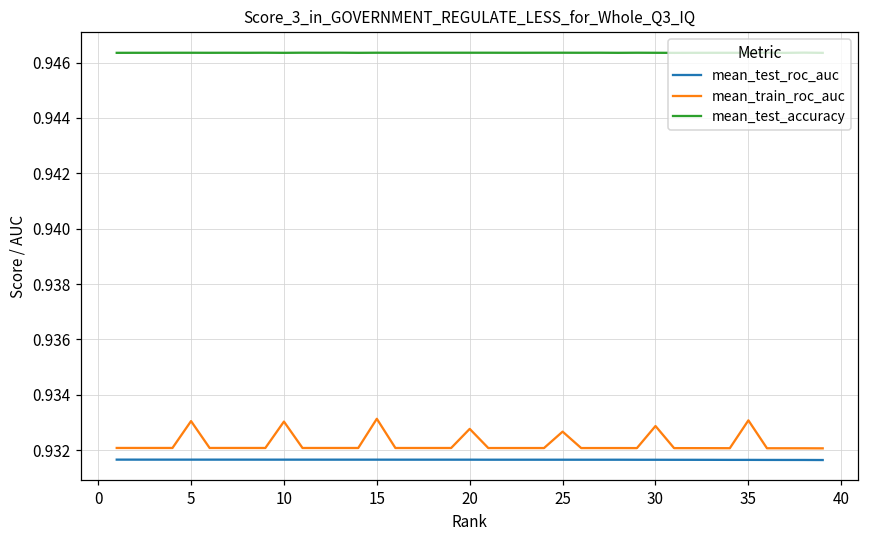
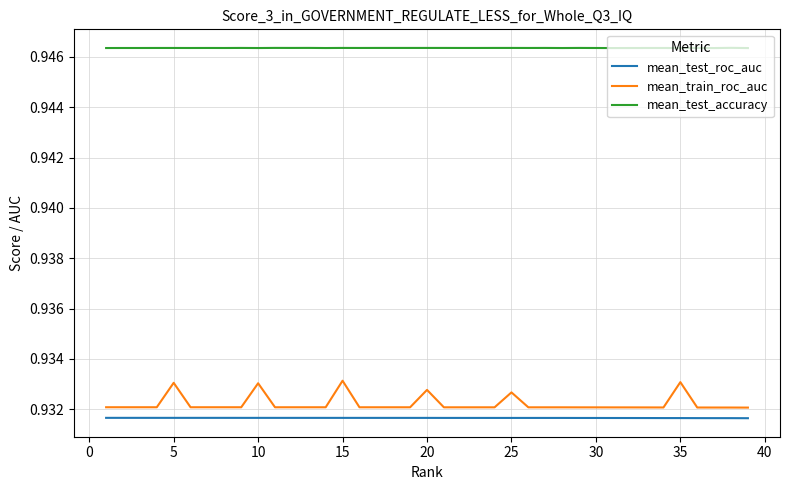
mean_train_roc_auc, 30: 0.9329 -> 0.9321
